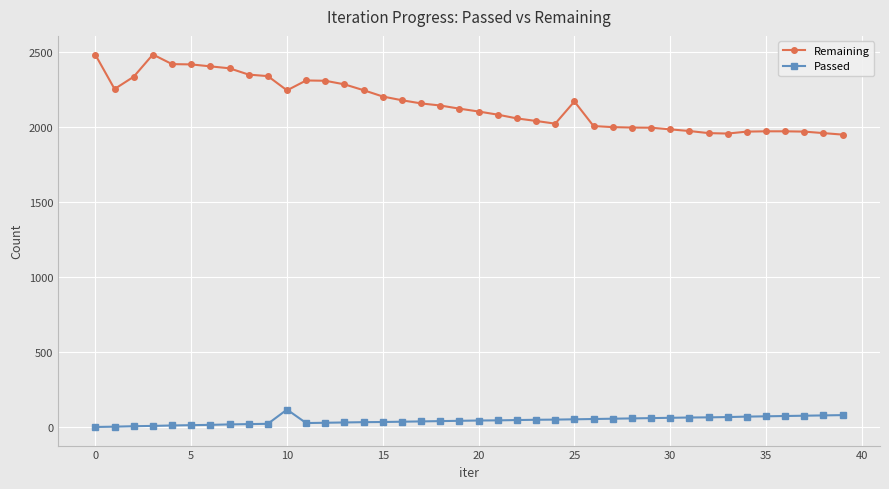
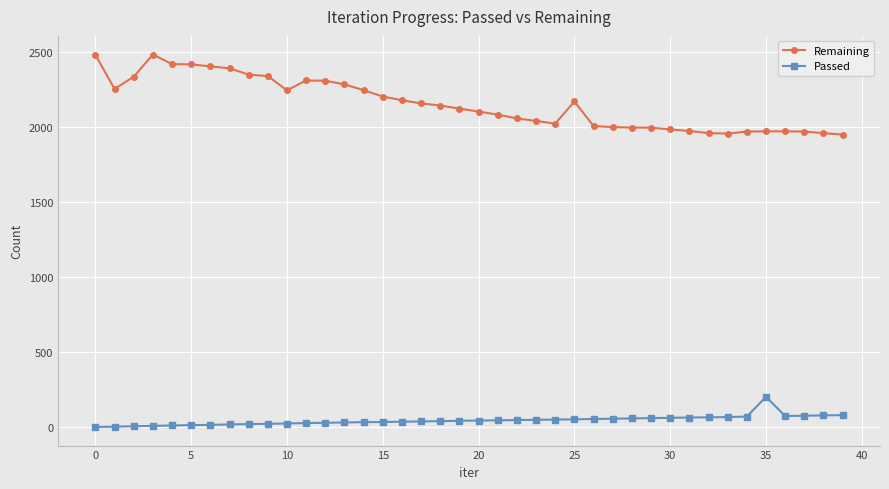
Passed, 10: 120 -> 30
Passed, 35: 70 -> 200
